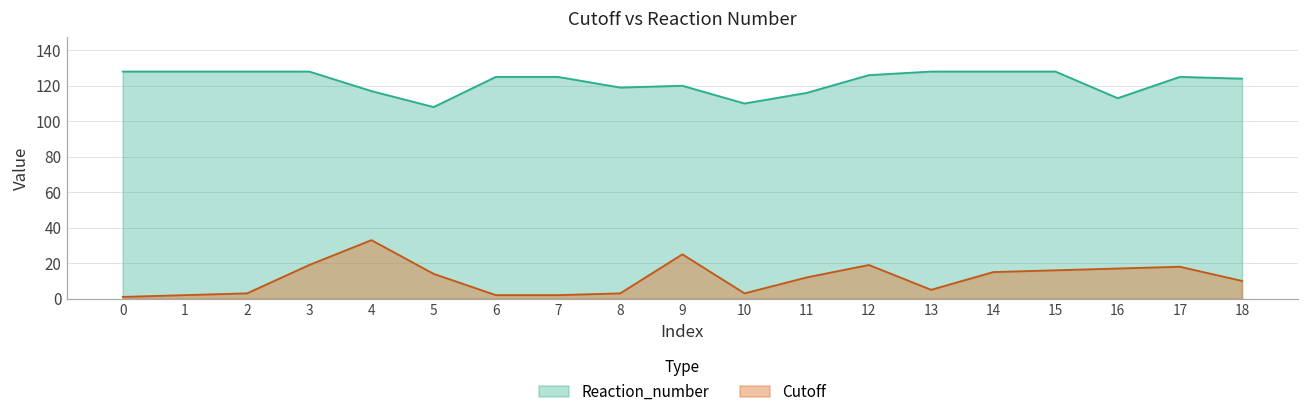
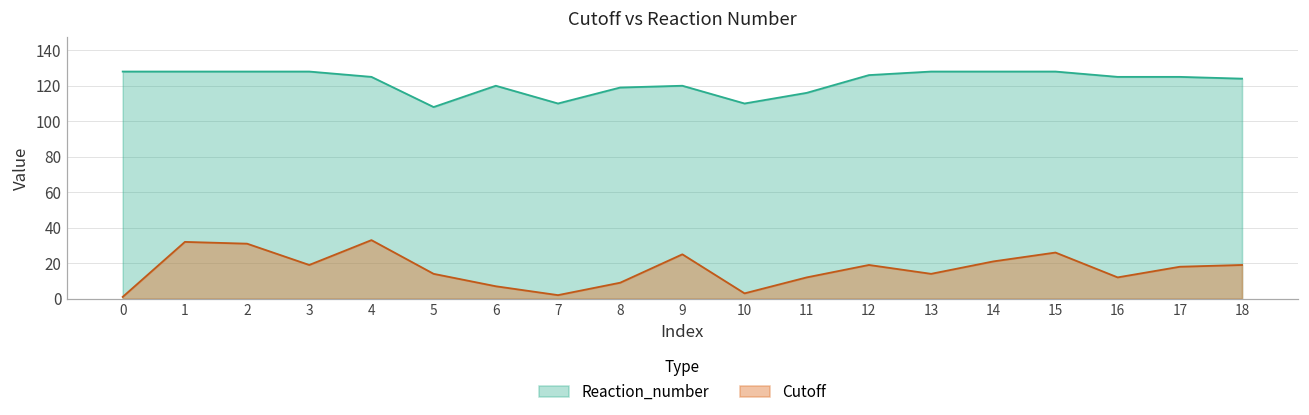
Cutoff, 1: 2 -> 32
Cutoff, 2: 3 -> 31
Reaction_number, 4: 117 -> 125
Reaction_number, 6: 125 -> 120
Cutoff, 6: 2 -> 7
Reaction_number, 7: 125 -> 110
Cutoff, 8: 3 -> 9
Cutoff, 13: 5 -> 14
Cutoff, 14: 15 -> 21
Cutoff, 15: 16 -> 26
Reaction_number, 16: 113 -> 125
Cutoff, 16: 17 -> 12
Cutoff, 18: 10 -> 19
